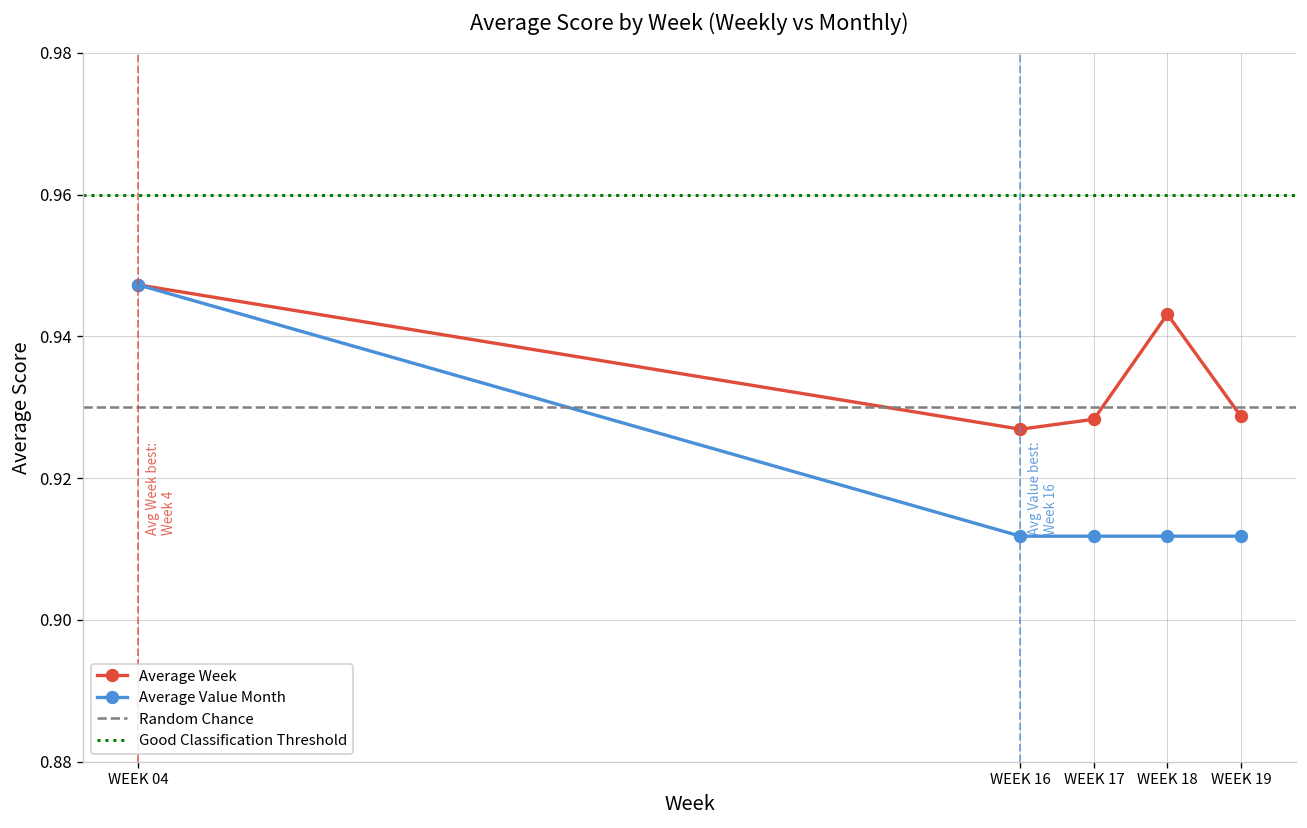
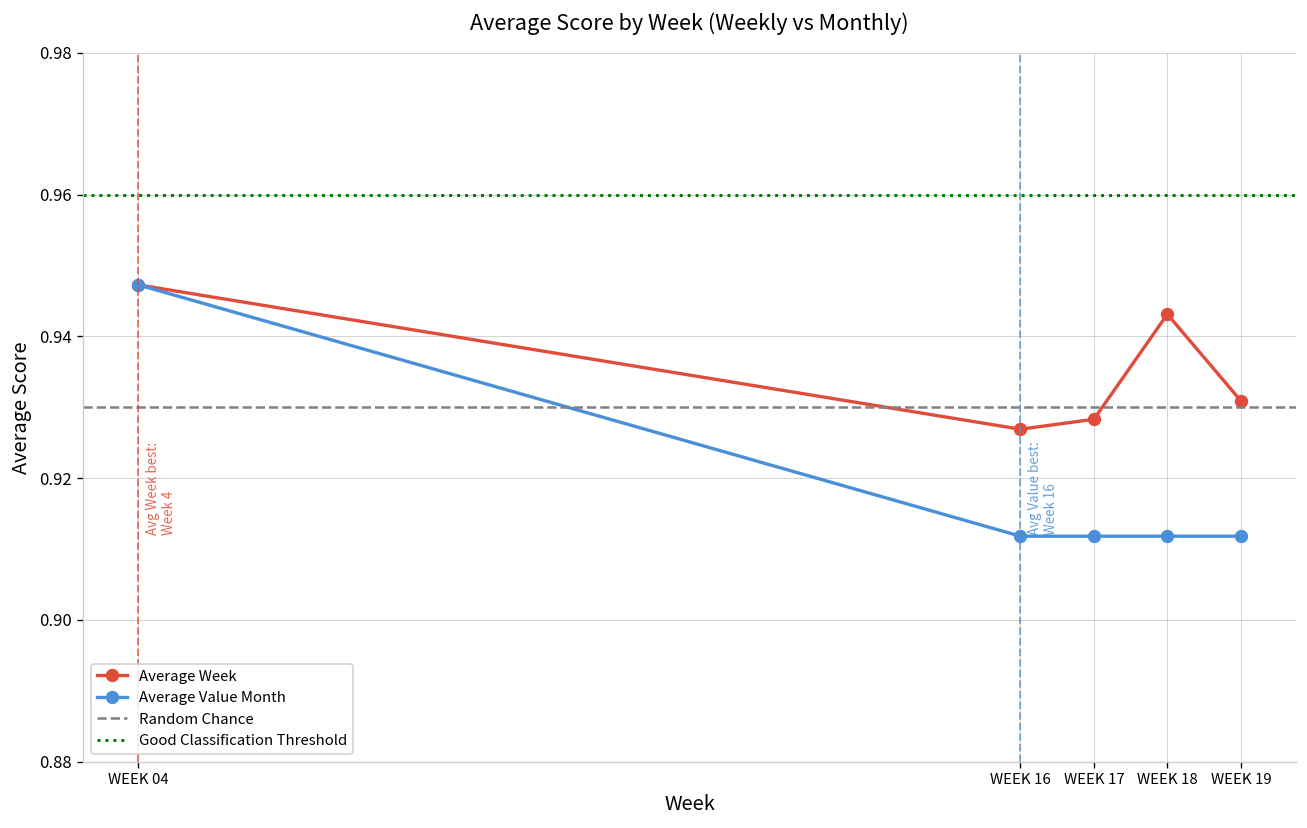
Average Week, WEEK 19: 0.929 -> 0.931
